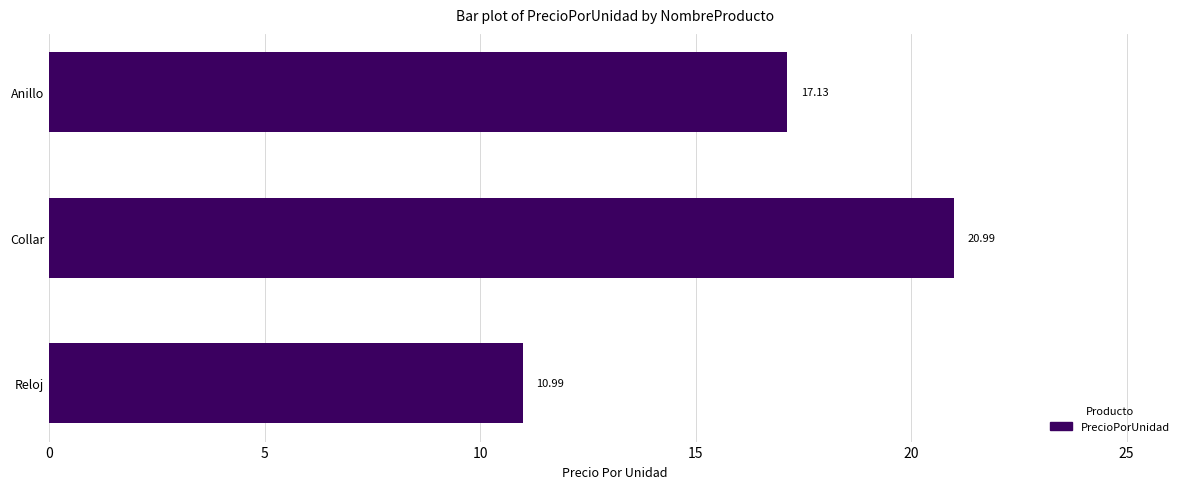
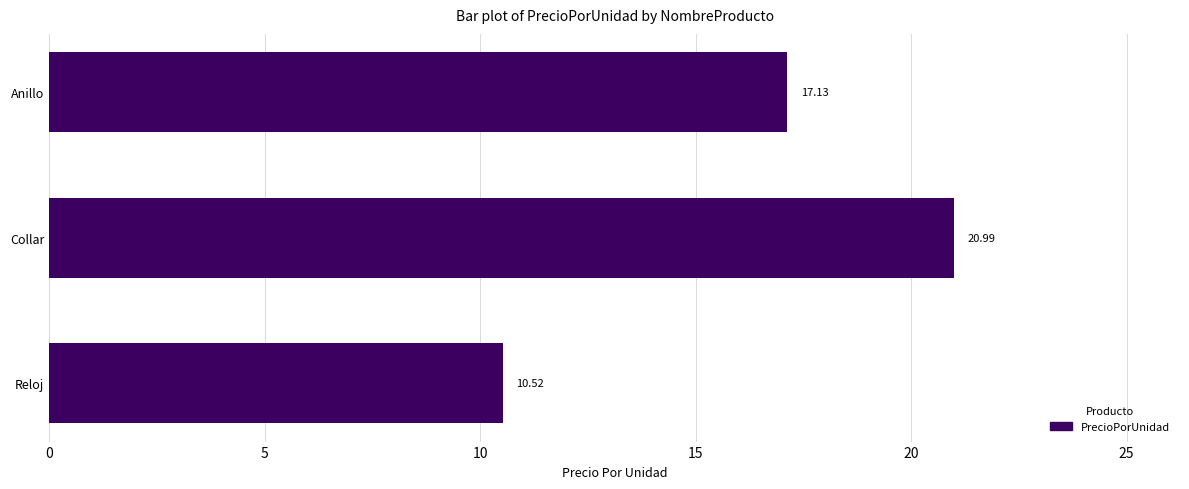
Reloj: 10.99 -> 10.52
